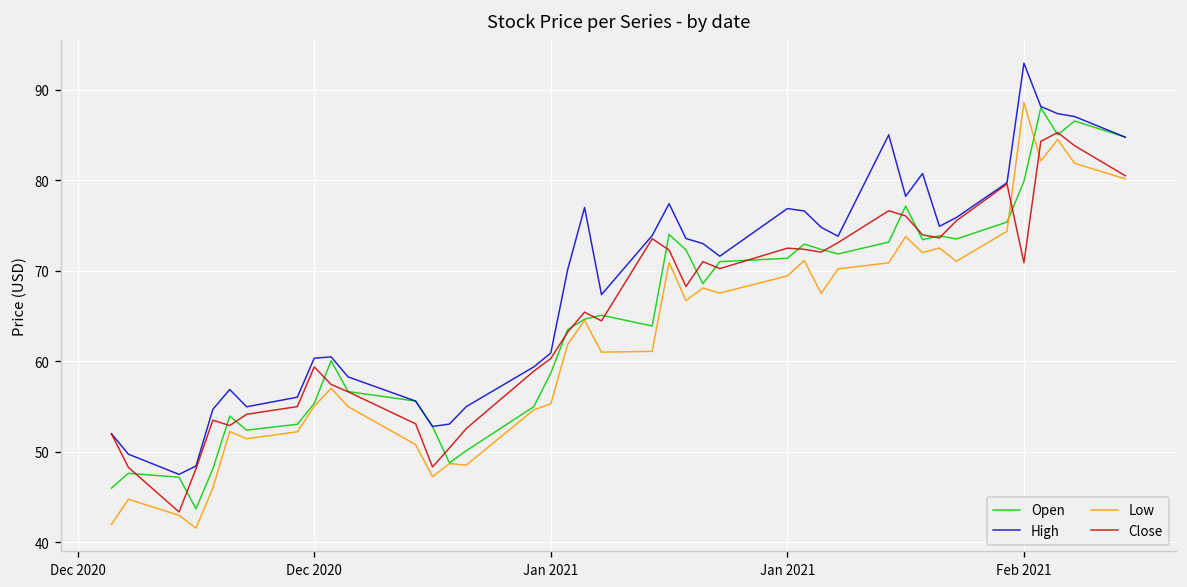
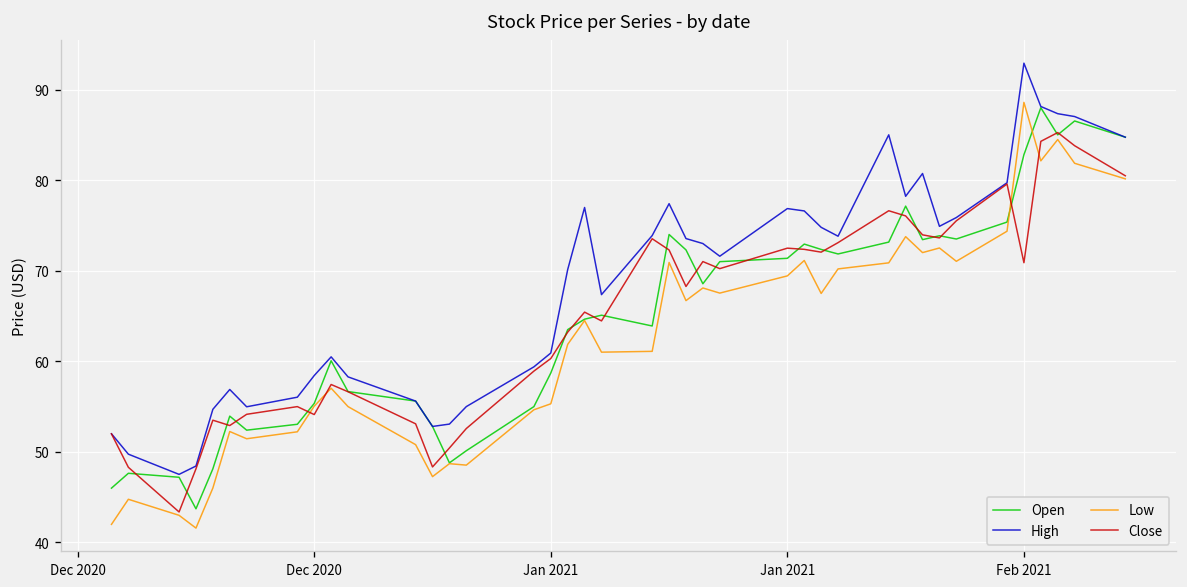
High, Dec 2020: 60 -> 58
Close, Dec 2020: 59 -> 54
Open, Feb 2021: 80 -> 83
